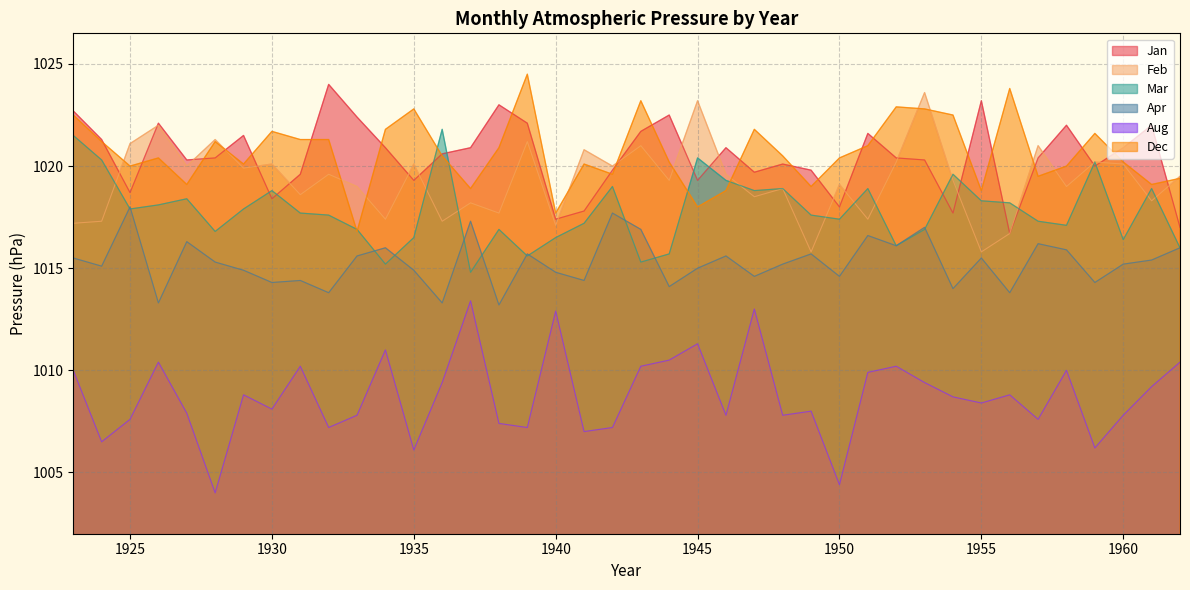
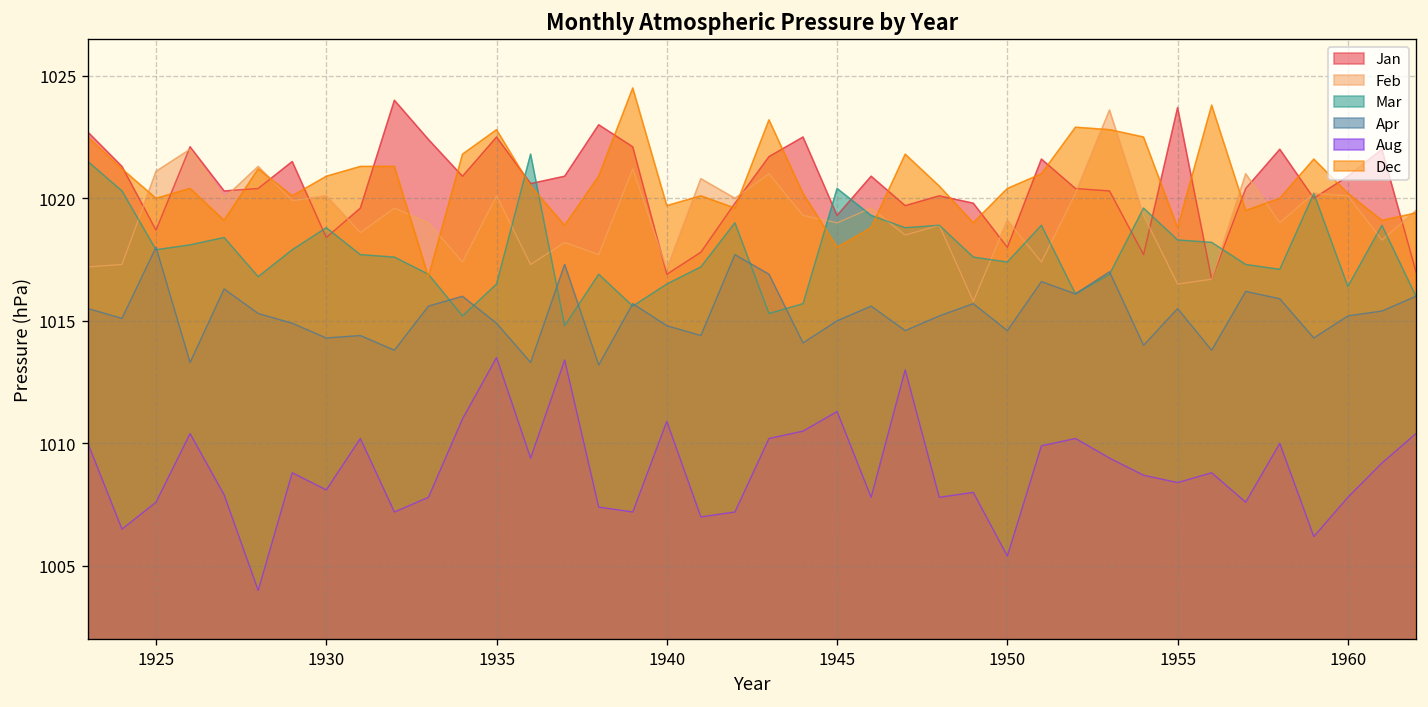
Dec, 1930: 1021.7 -> 1020.9
Jan, 1935: 1019.3 -> 1022.5
Aug, 1935: 1006.1 -> 1013.5
Jan, 1940: 1017.4 -> 1016.9
Aug, 1940: 1012.9 -> 1010.9
Dec, 1940: 1017.7 -> 1019.7
Feb, 1945: 1023.2 -> 1019.0
Aug, 1950: 1004.4 -> 1005.4
Jan, 1955: 1023.2 -> 1023.7
Feb, 1955: 1015.8 -> 1016.5
